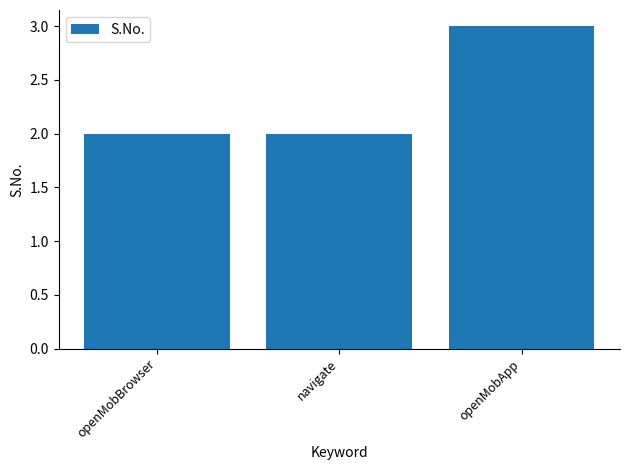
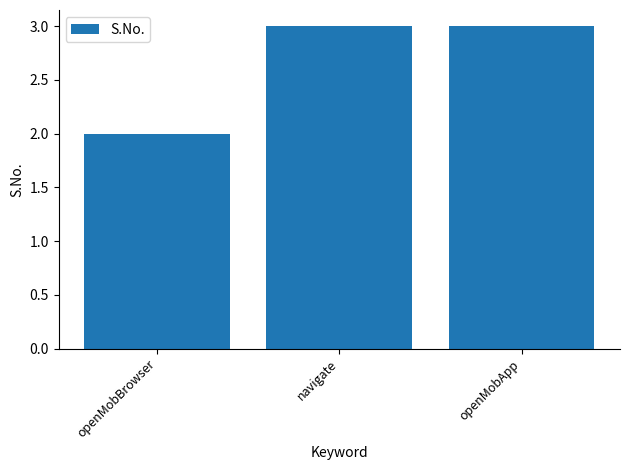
navigate: 2 -> 3
